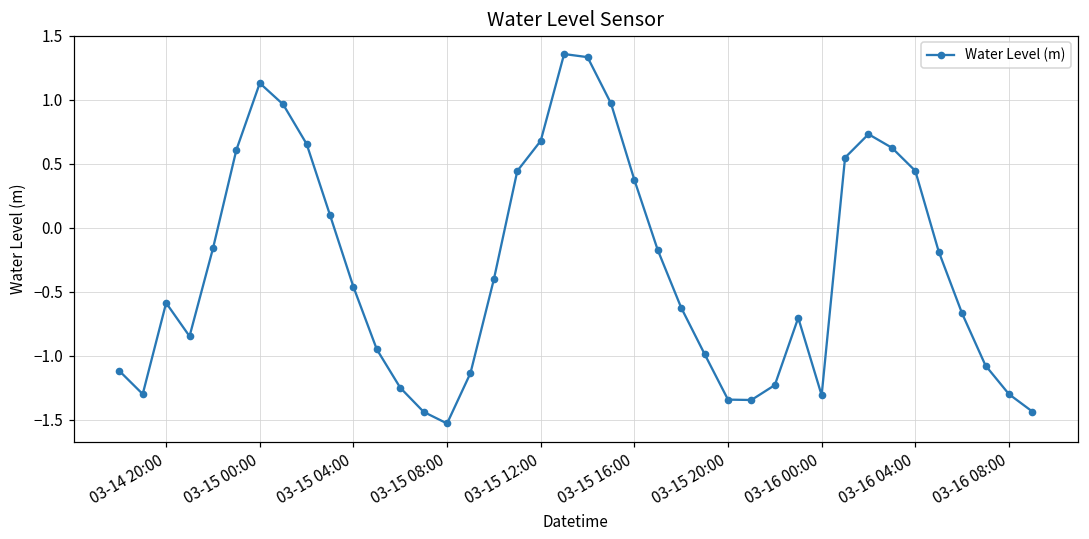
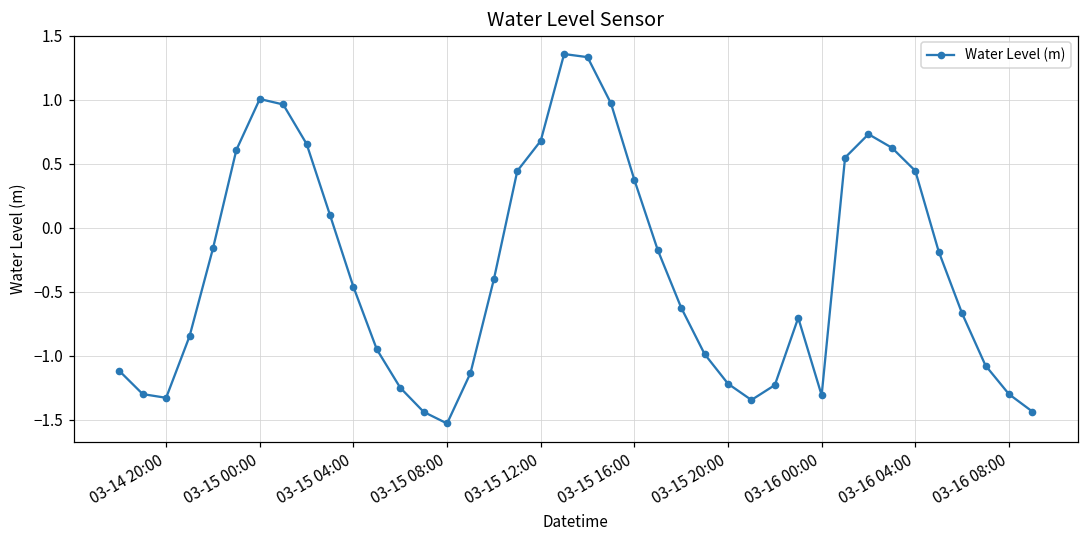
03-14 20:00: -0.59 -> -1.33
03-15 00:00: 1.13 -> 1.01
03-15 20:00: -1.34 -> -1.22
